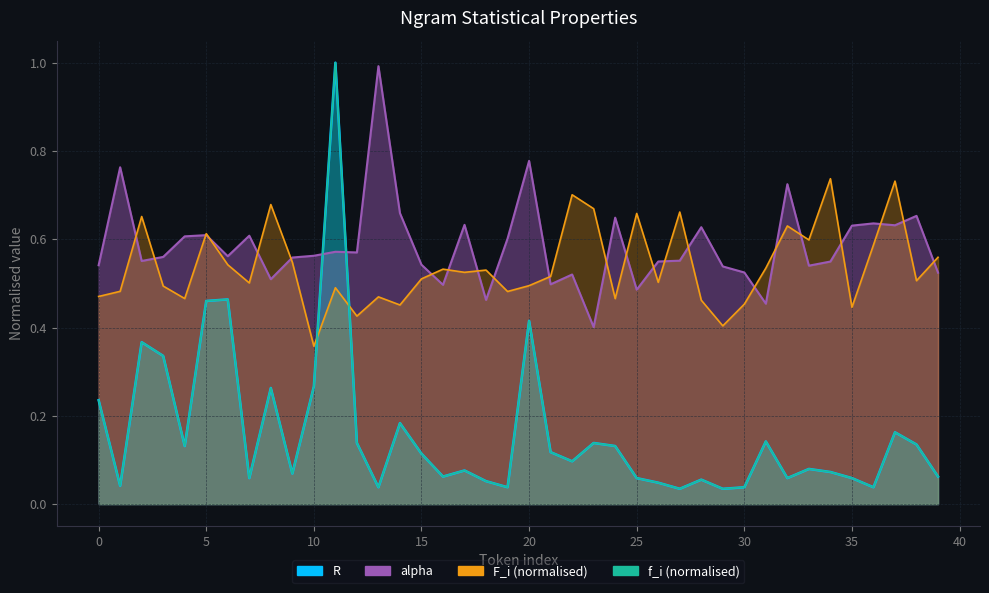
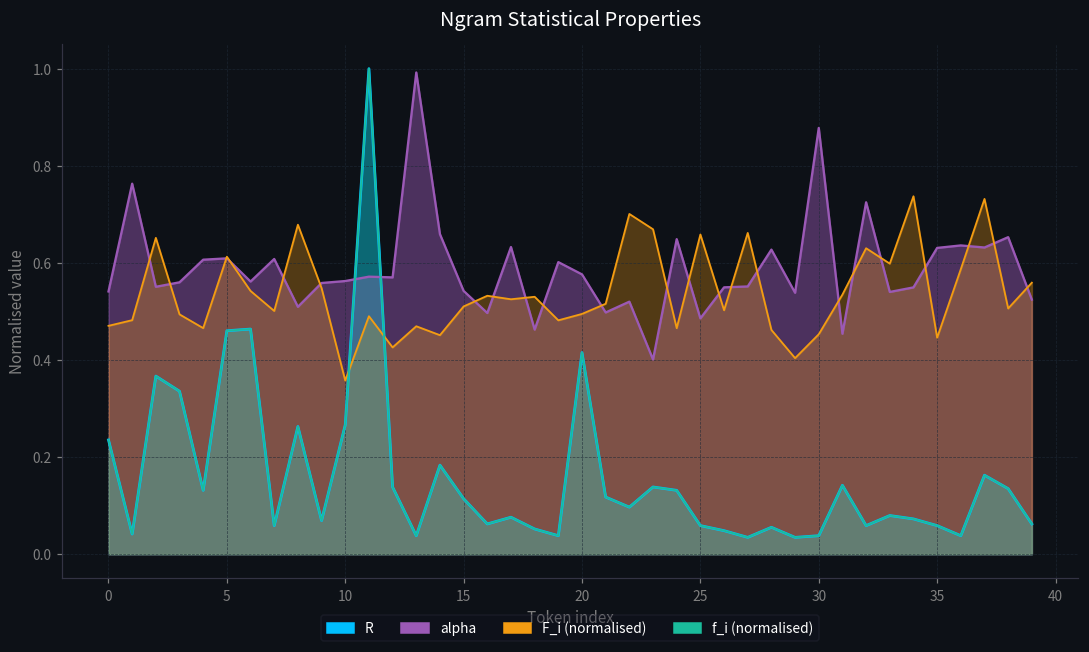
alpha, 20: 0.78 -> 0.58
alpha, 30: 0.52 -> 0.88
